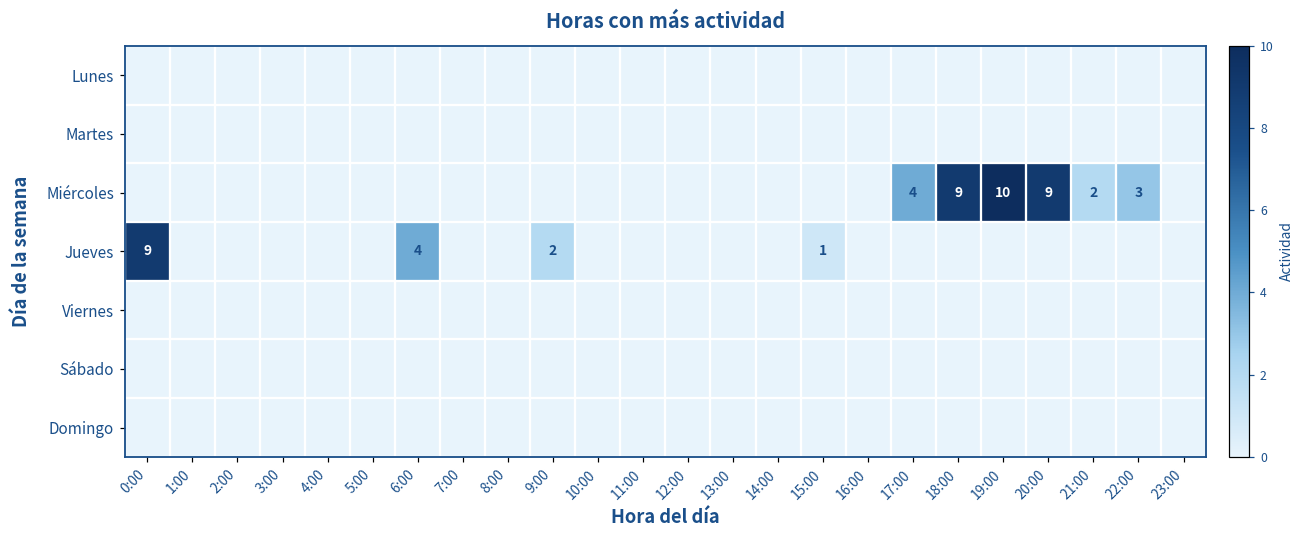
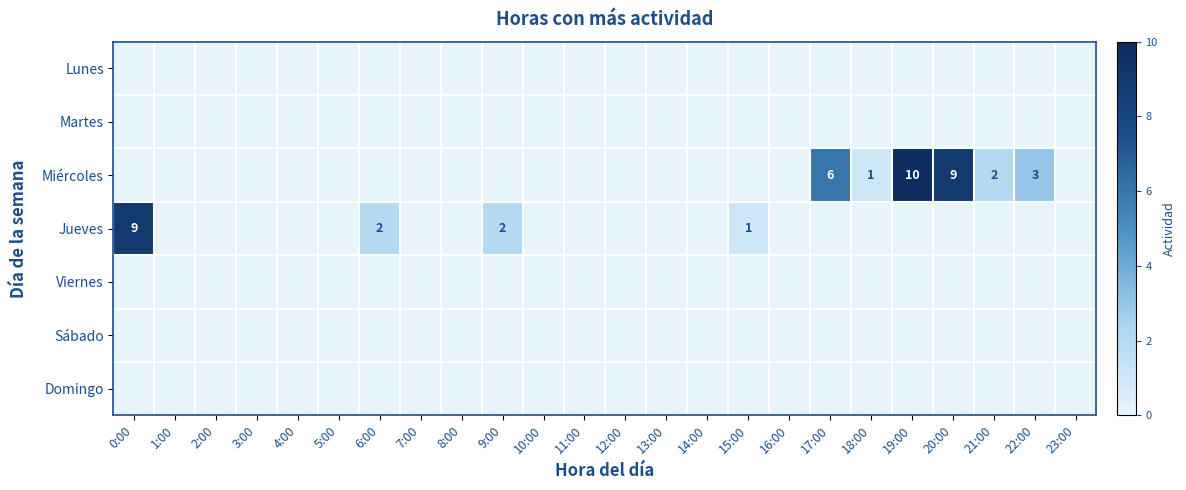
Miércoles, 17:00: 4 -> 6
Miércoles, 18:00: 9 -> 1
Jueves, 6:00: 4 -> 2
